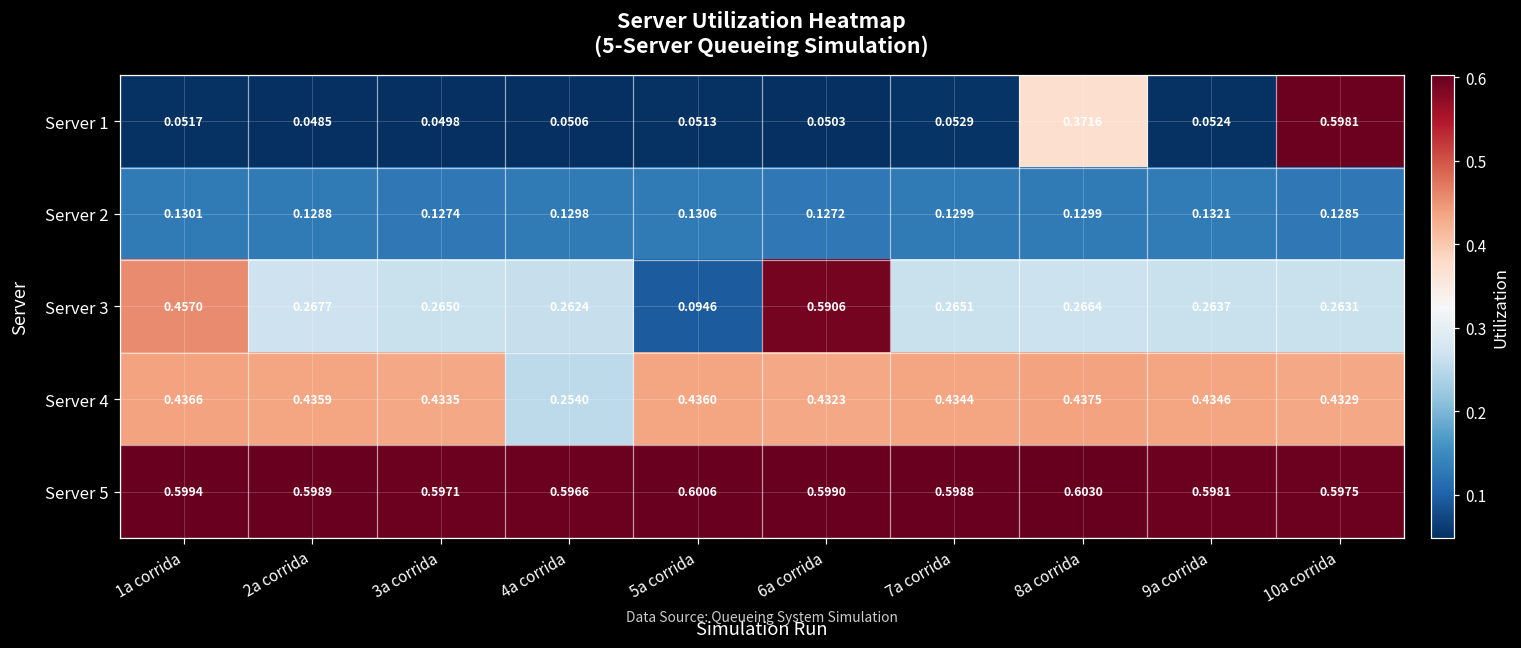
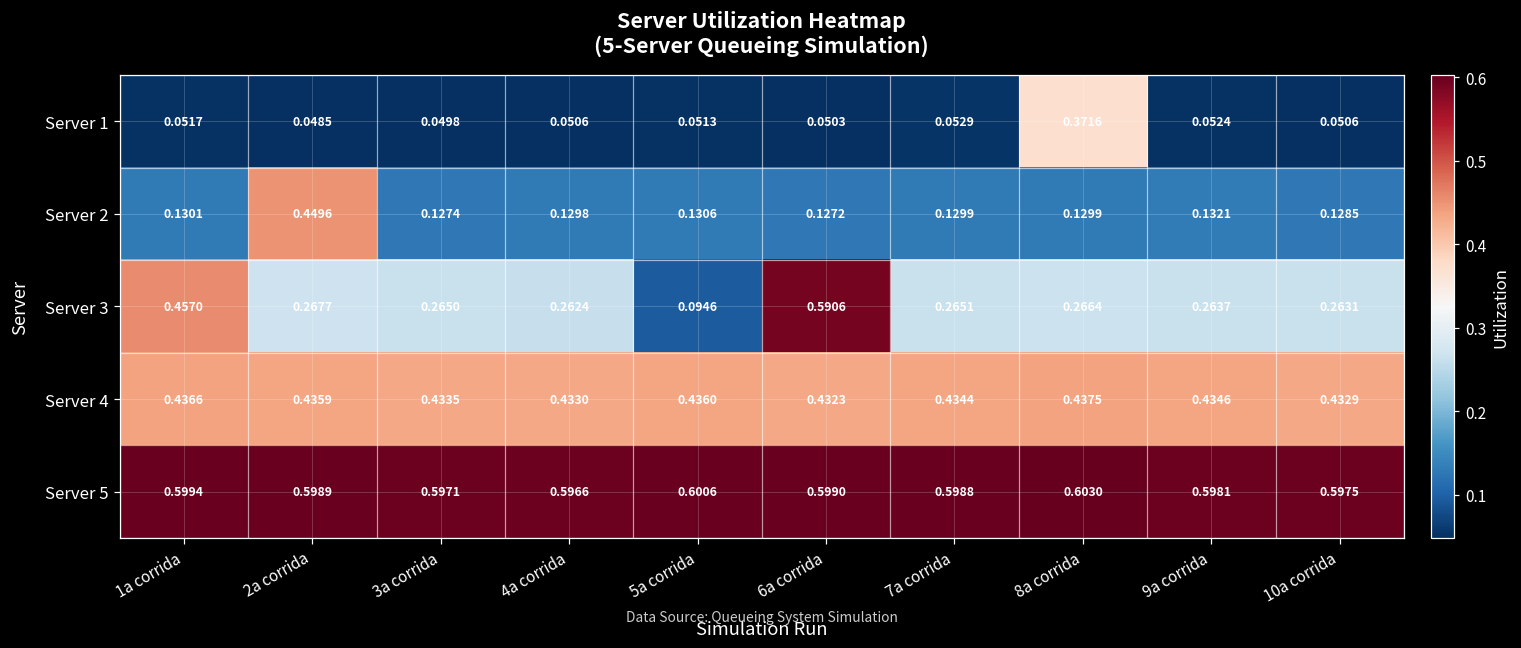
Server 1, 10a corrida: 0.5981 -> 0.0506
Server 2, 2a corrida: 0.1288 -> 0.4496
Server 4, 4a corrida: 0.2540 -> 0.4330
